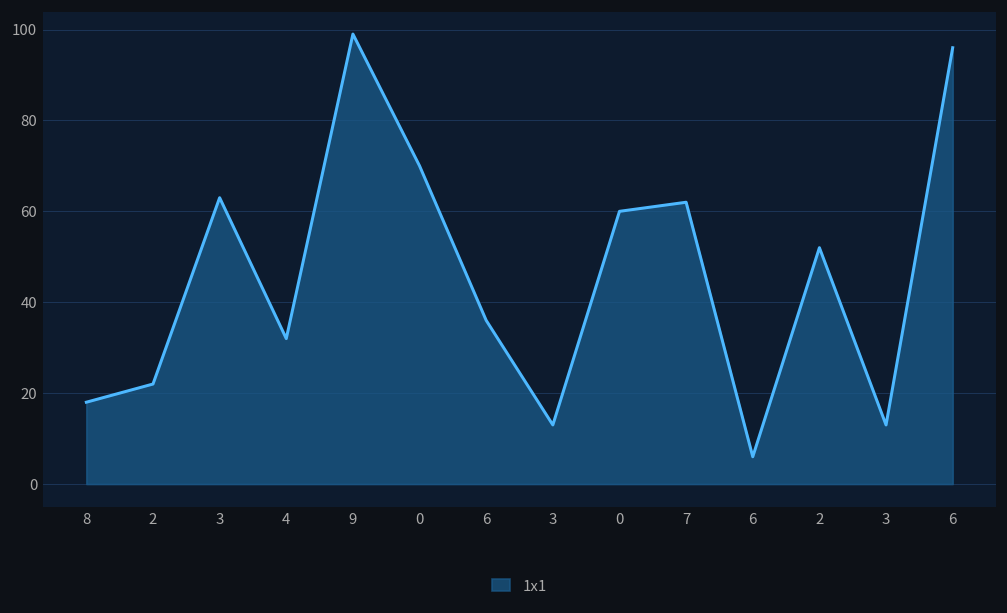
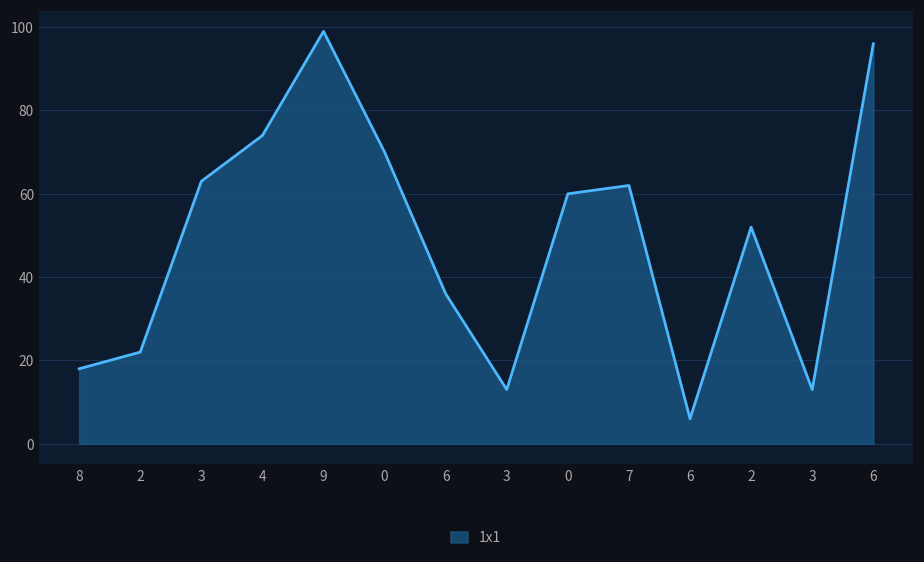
4: 32 -> 74
